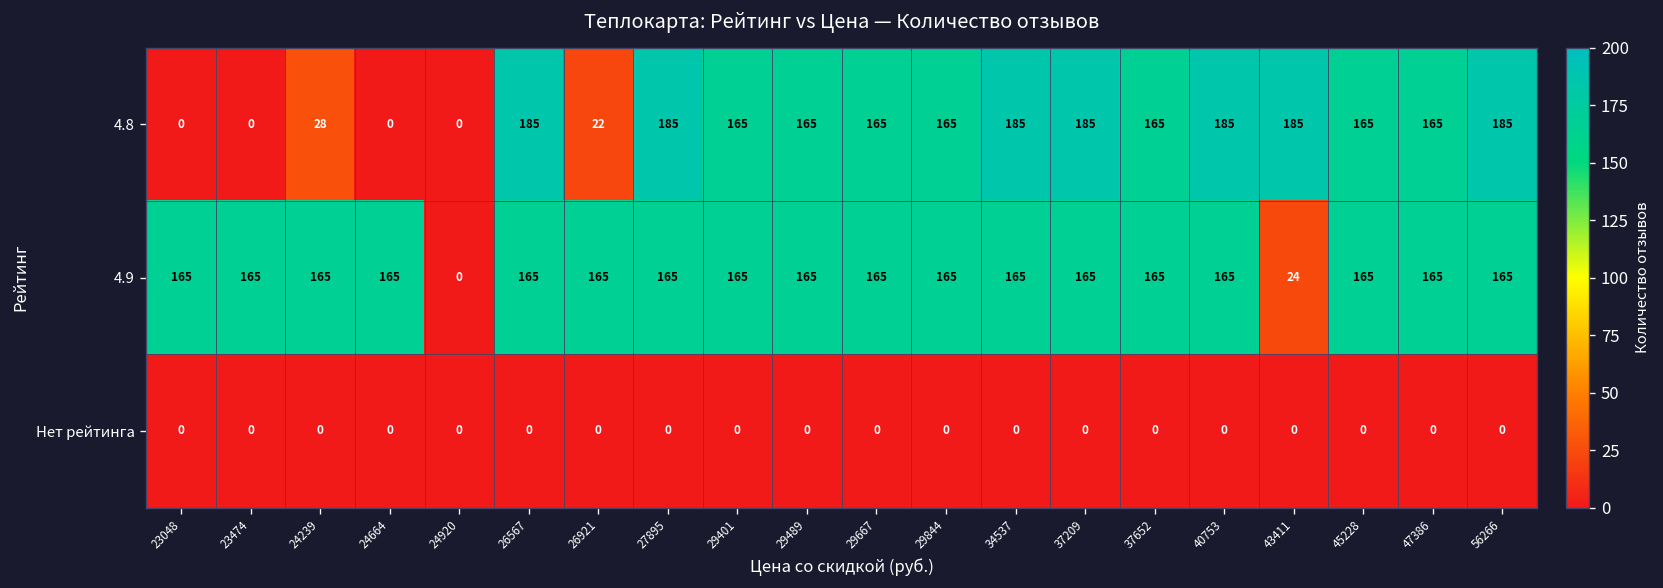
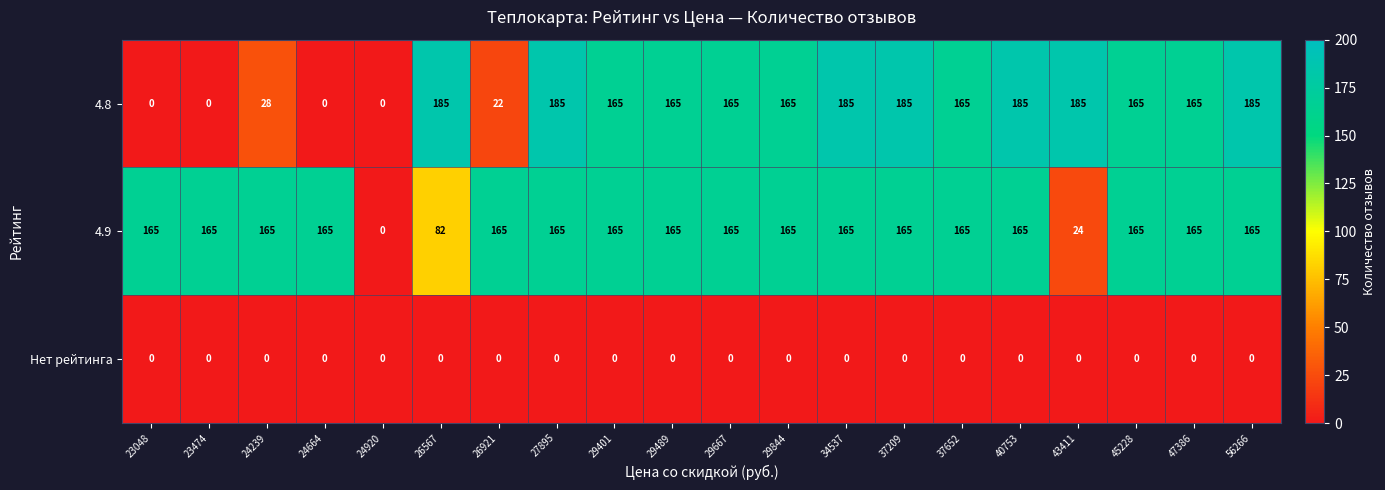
4.9, 26567: 165 -> 82
